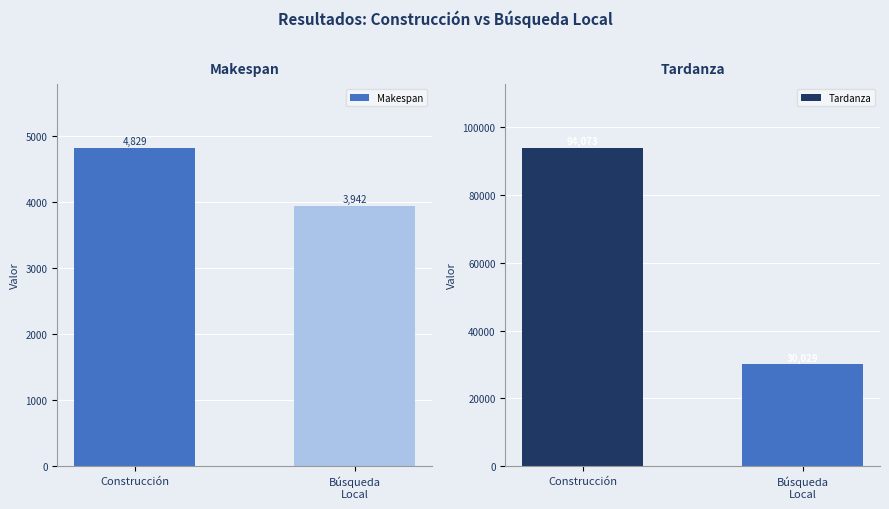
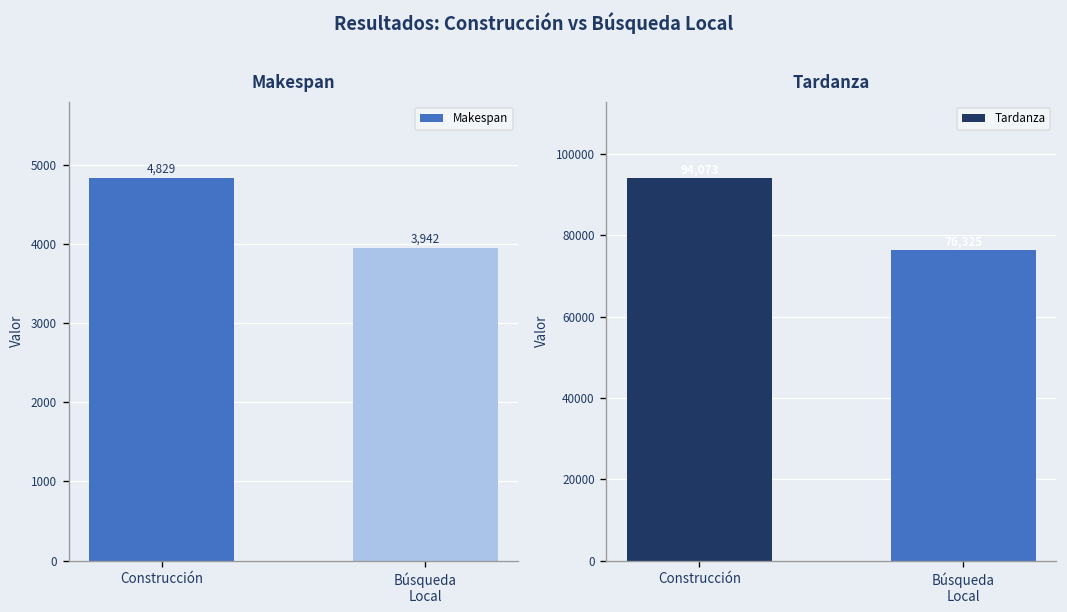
Tardanza, Búsqueda Local: 30000 -> 76000
